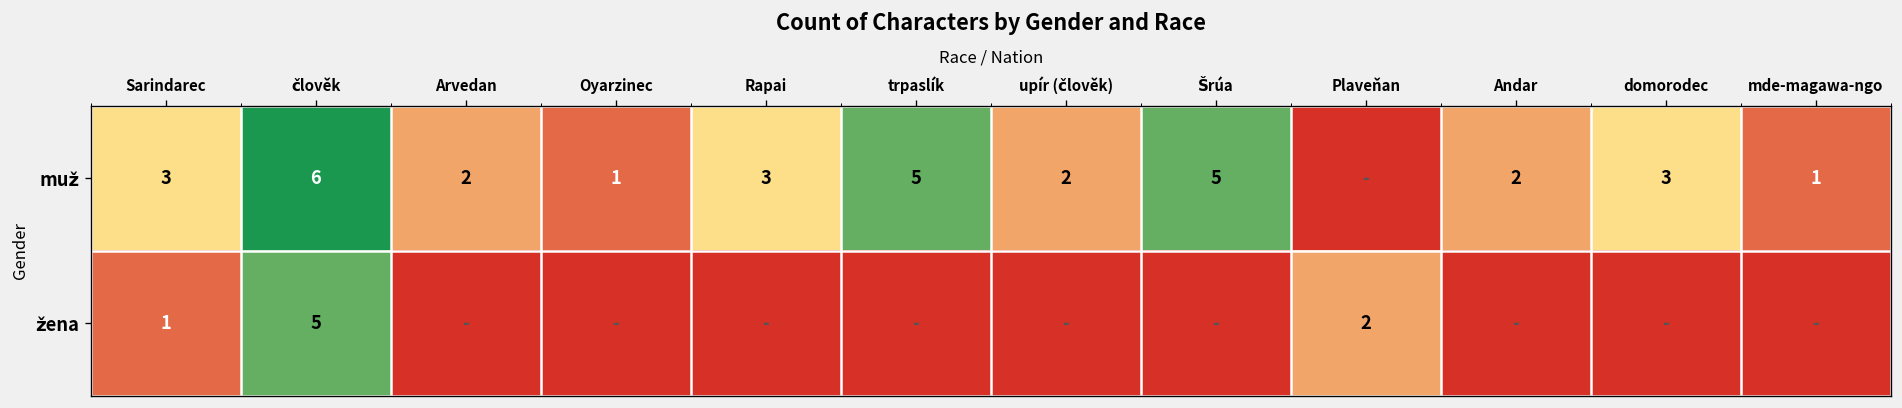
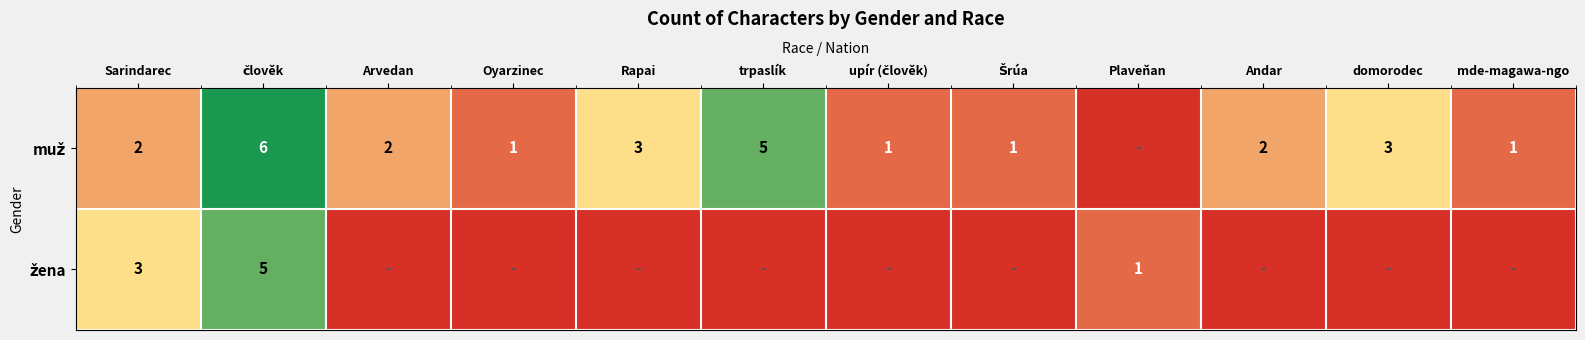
muž, Sarindarec: 3 -> 2
muž, upír (člověk): 2 -> 1
muž, Šrúa: 5 -> 1
žena, Sarindarec: 1 -> 3
žena, Plaveňan: 2 -> 1
